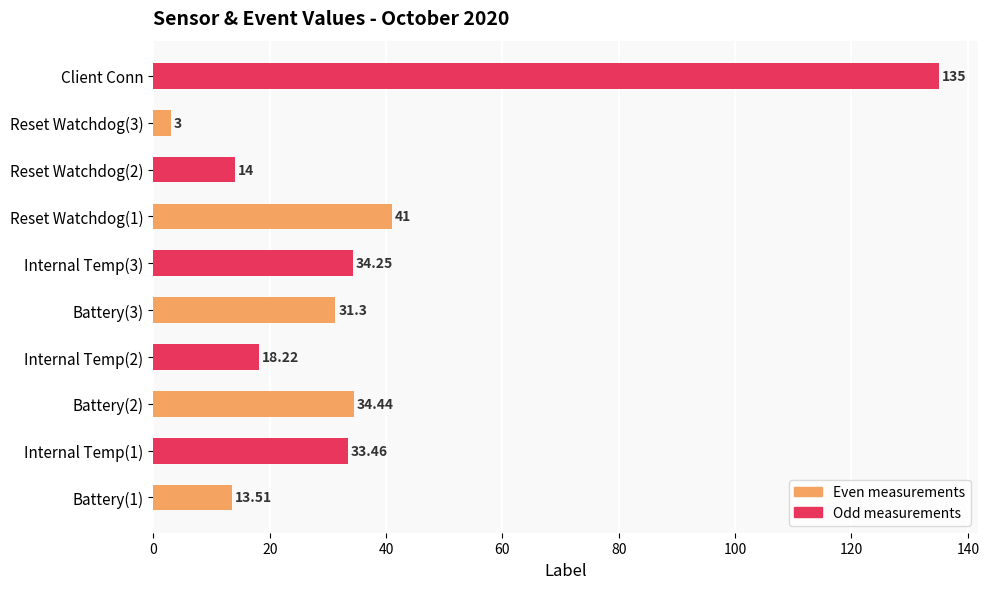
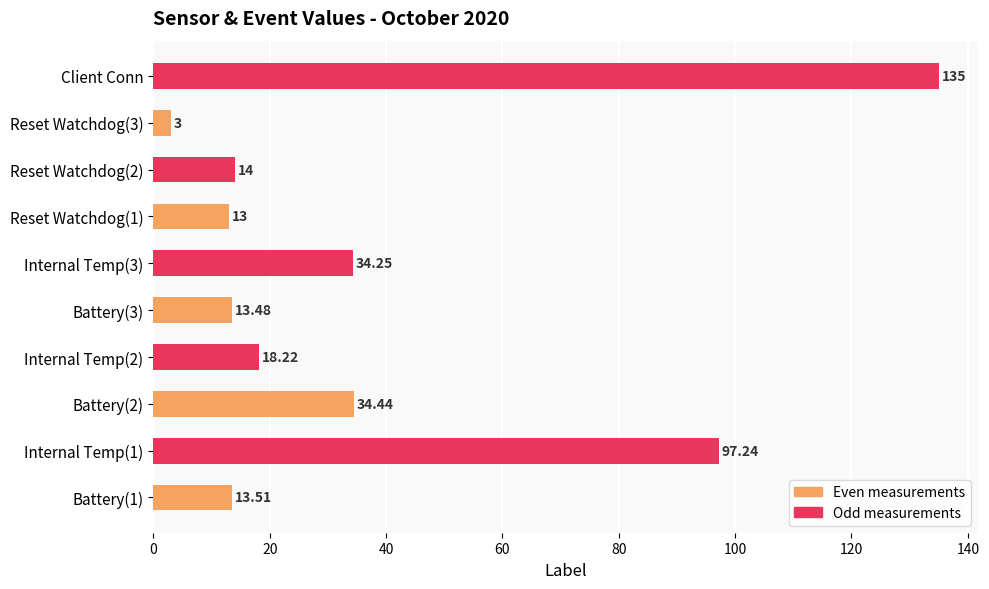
Reset Watchdog(1): 41 -> 13
Battery(3): 31.3 -> 13.48
Internal Temp(1): 33.46 -> 97.24
